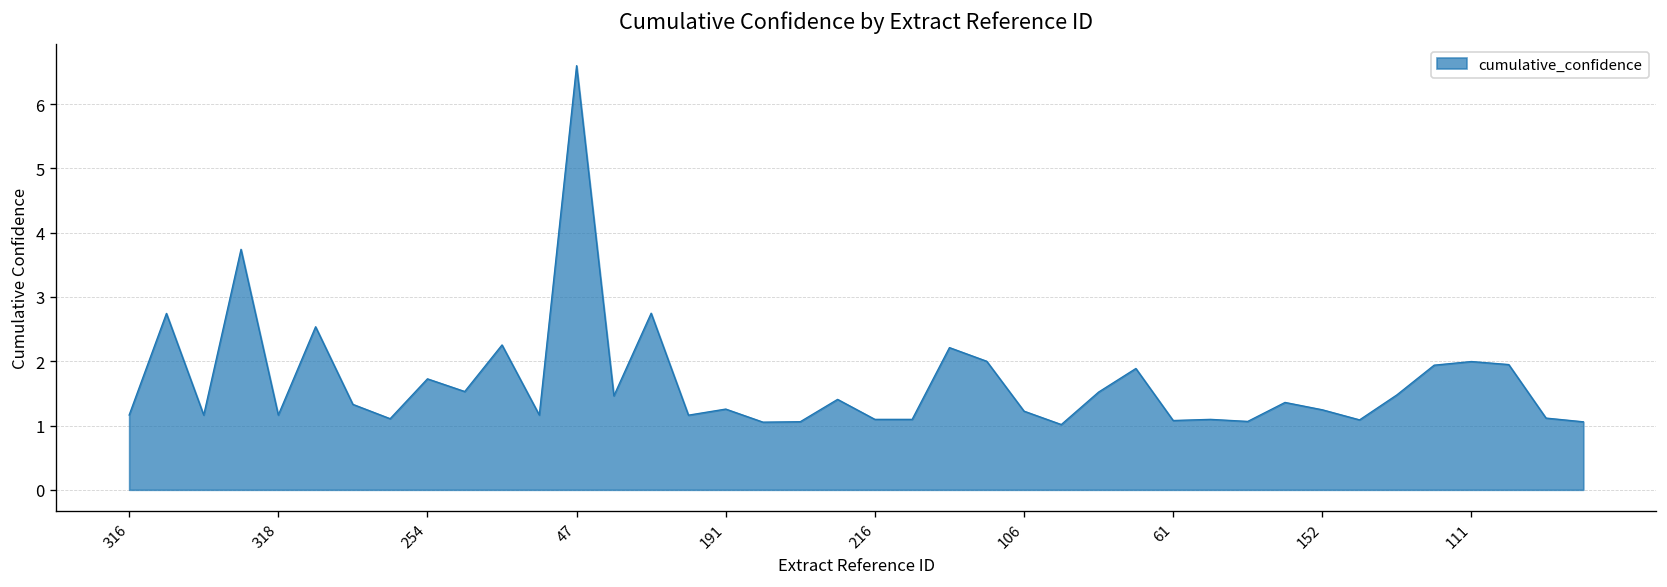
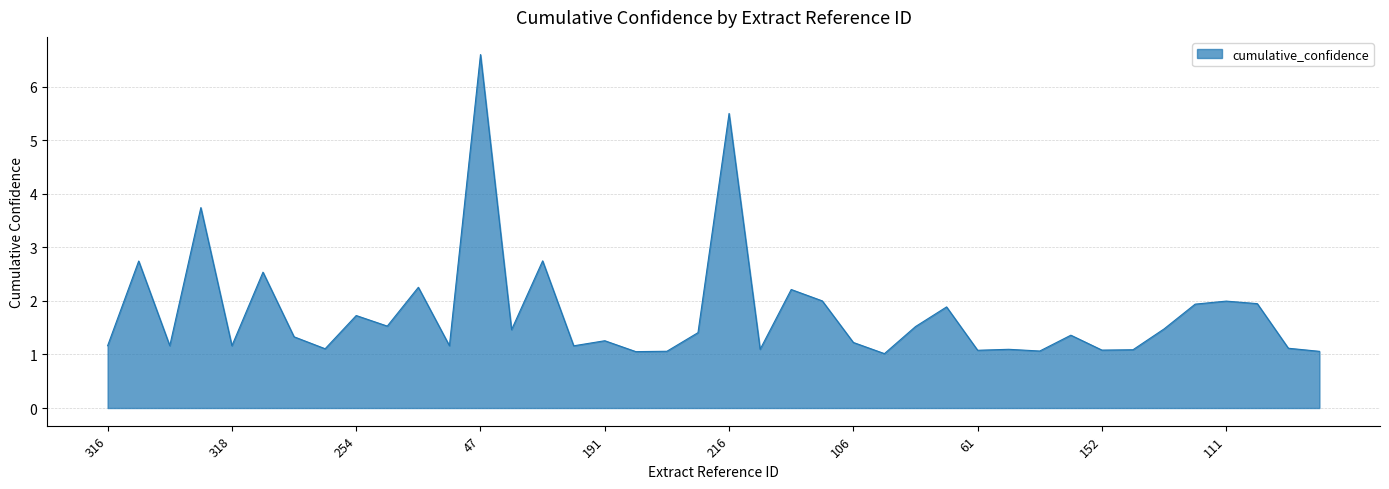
216: 1.1 -> 5.5
152: 1.2 -> 1.1
